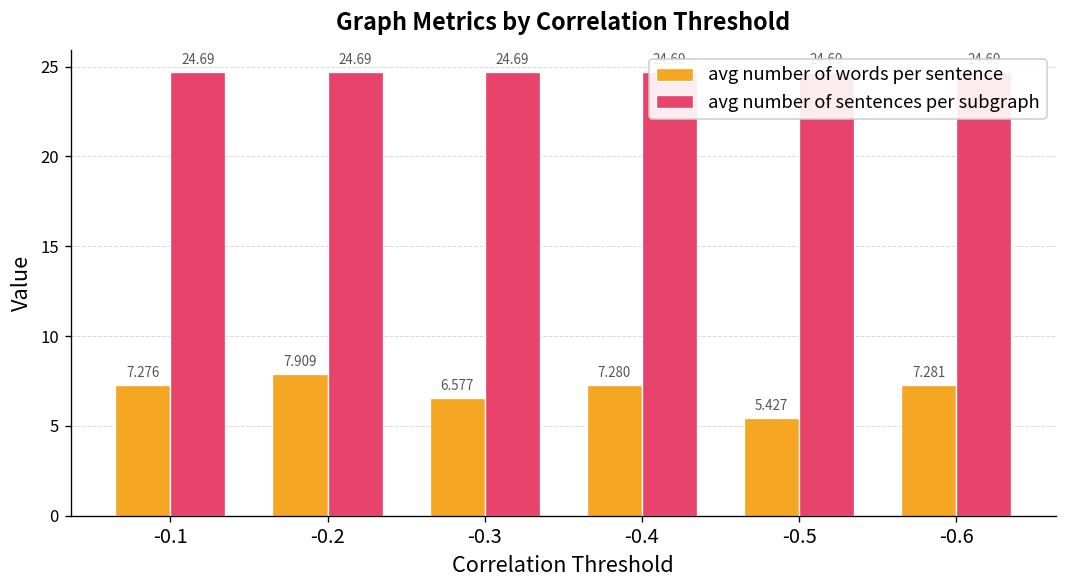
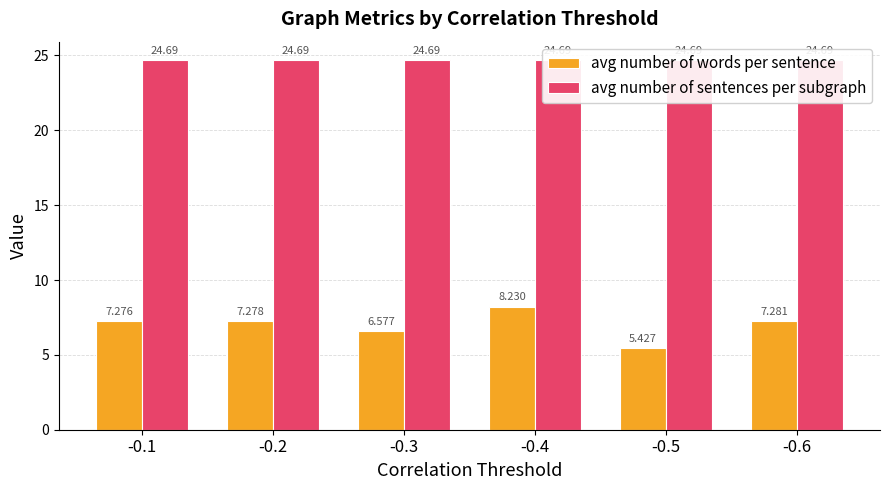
avg number of words per sentence, -0.2: 7.909 -> 7.278
avg number of words per sentence, -0.4: 7.280 -> 8.230
